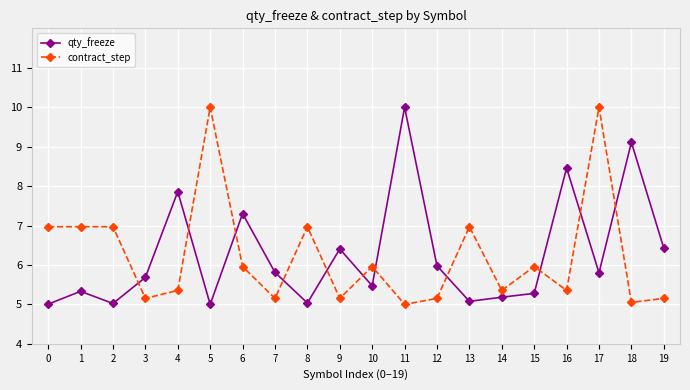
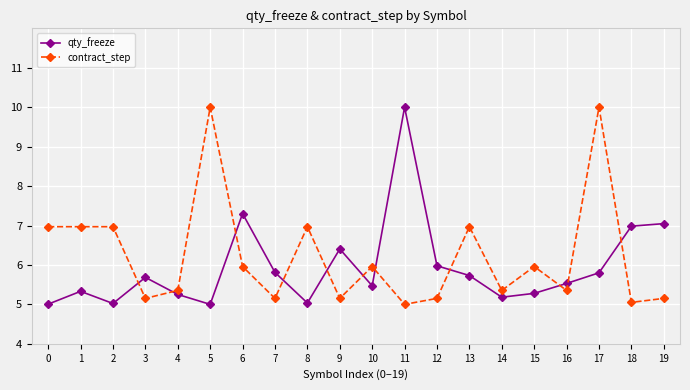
qty_freeze, 4: 7.9 -> 5.3
qty_freeze, 13: 5.1 -> 5.7
qty_freeze, 16: 8.5 -> 5.5
qty_freeze, 18: 9.1 -> 7.0
qty_freeze, 19: 6.4 -> 7.0
